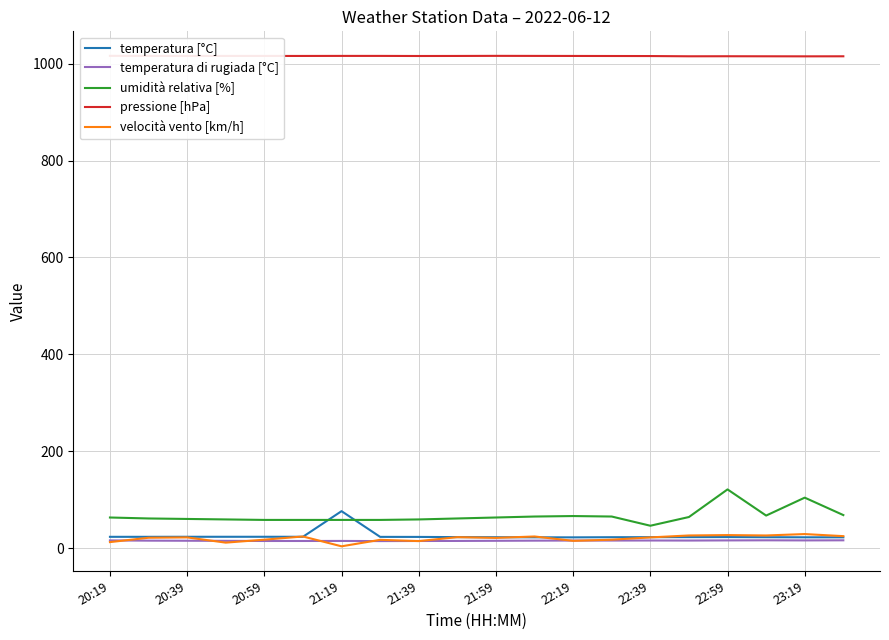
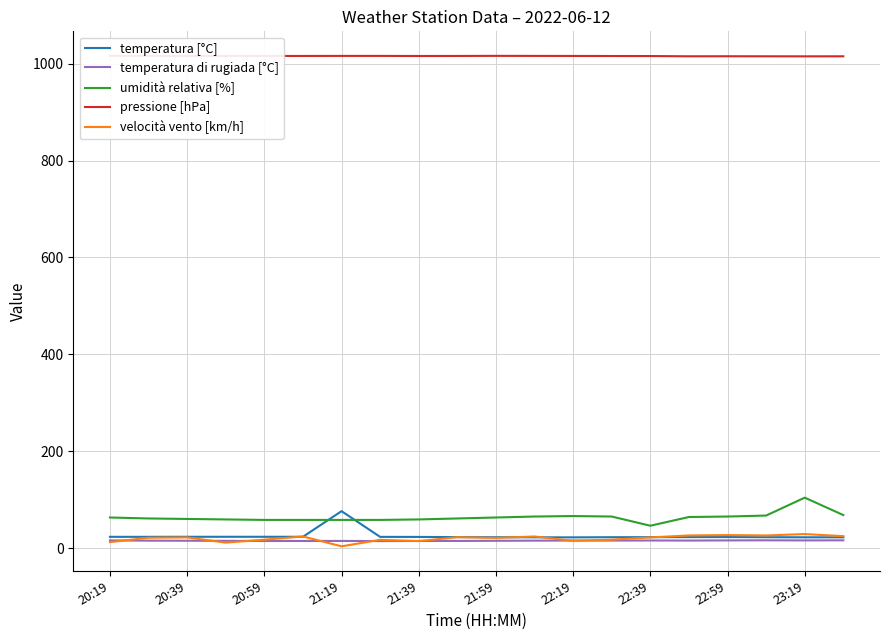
umidità relativa [%], 22:59: 120 -> 70
